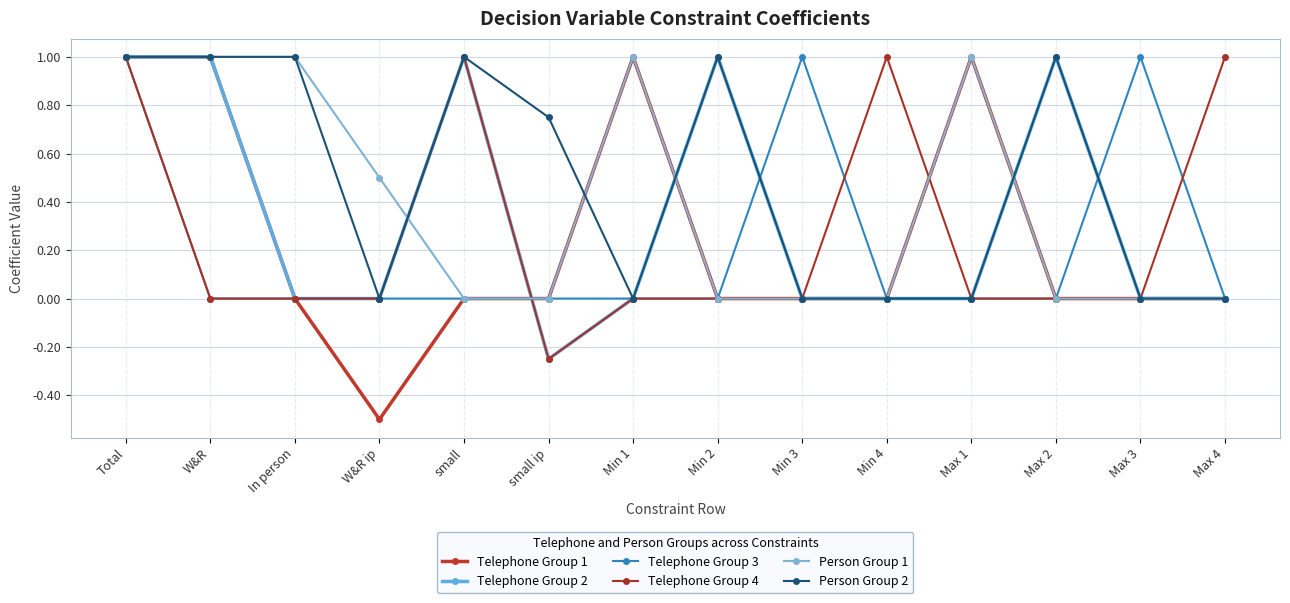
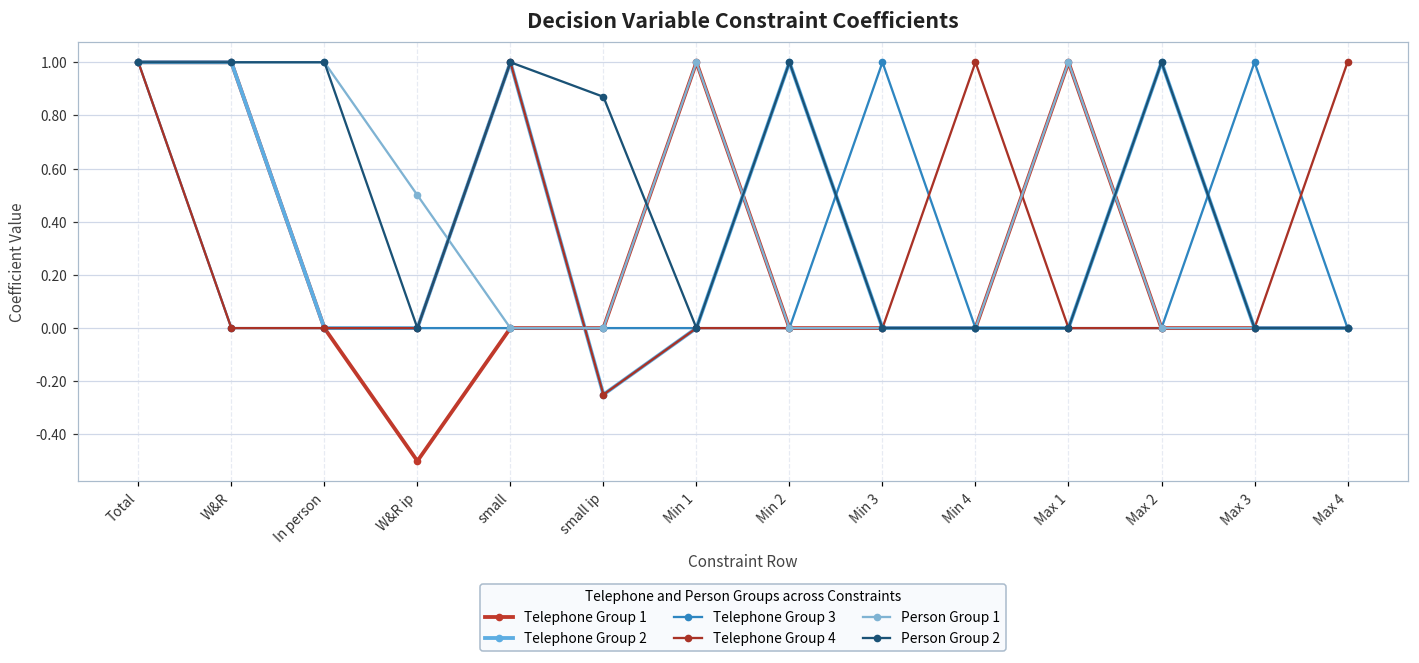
Person Group 2, small ip: 0.75 -> 0.87
